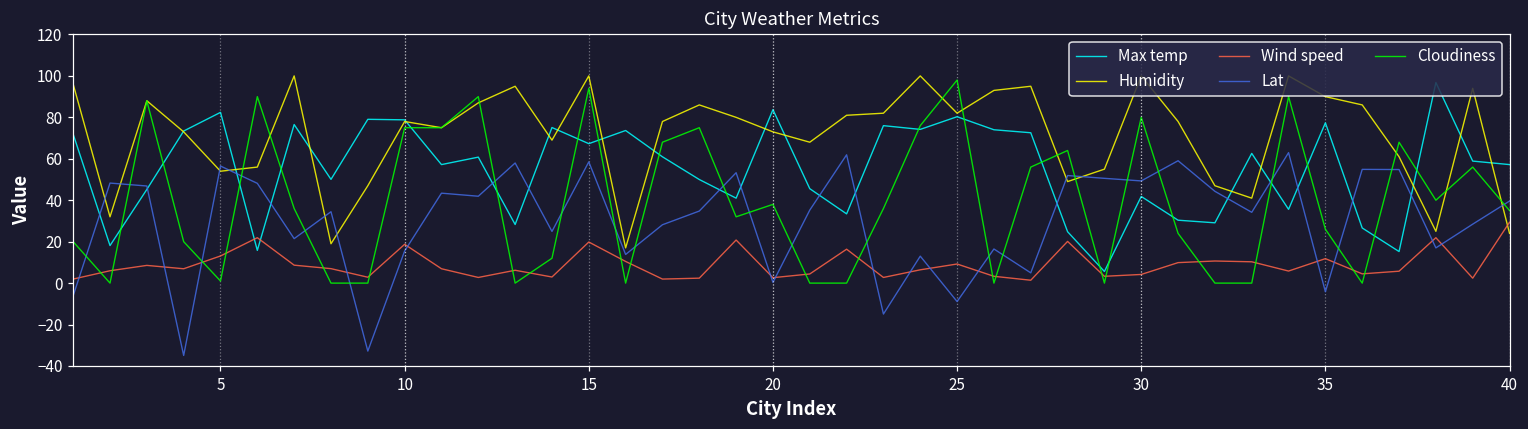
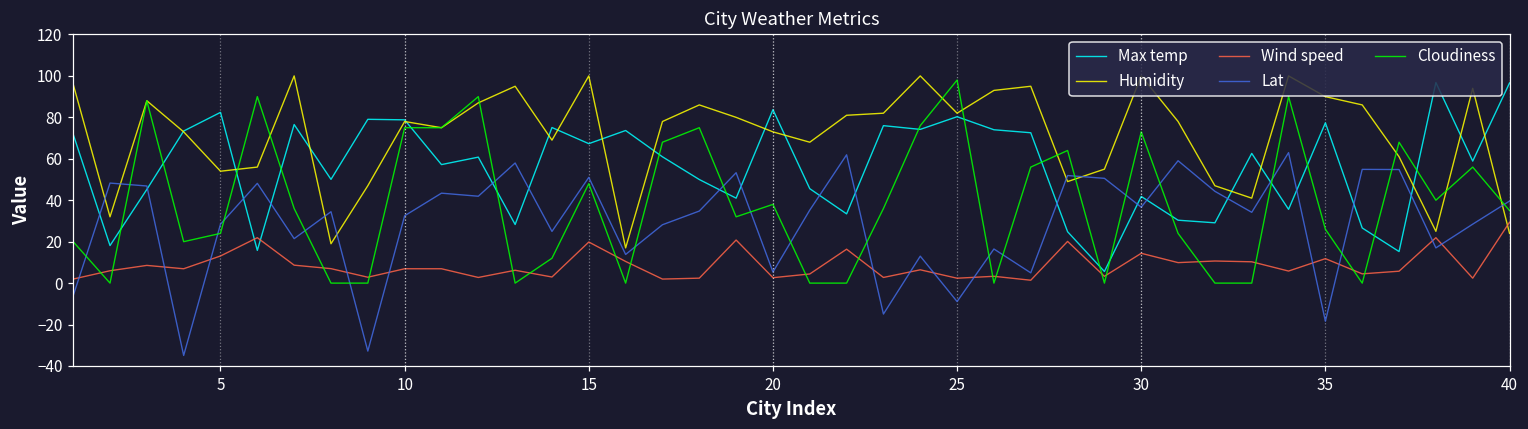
Lat, 5: 57 -> 28
Cloudiness, 5: 1 -> 24
Wind speed, 10: 19 -> 7
Lat, 10: 16 -> 33
Lat, 15: 59 -> 51
Cloudiness, 15: 94 -> 48
Lat, 20: 0 -> 5
Wind speed, 25: 9 -> 2
Wind speed, 30: 4 -> 14
Lat, 30: 49 -> 37
Cloudiness, 30: 80 -> 73
Lat, 35: -4 -> -18
Max temp, 40: 57 -> 97
